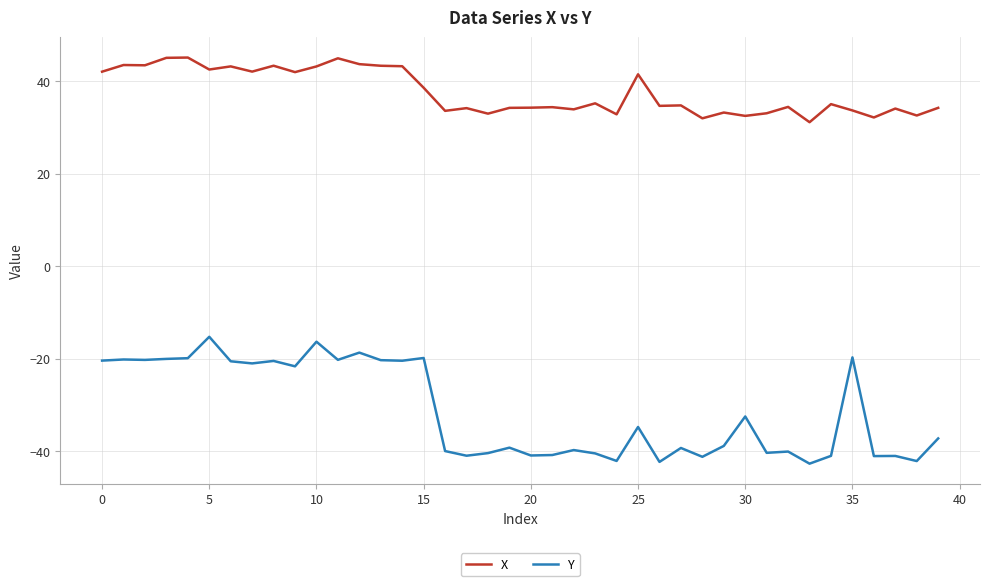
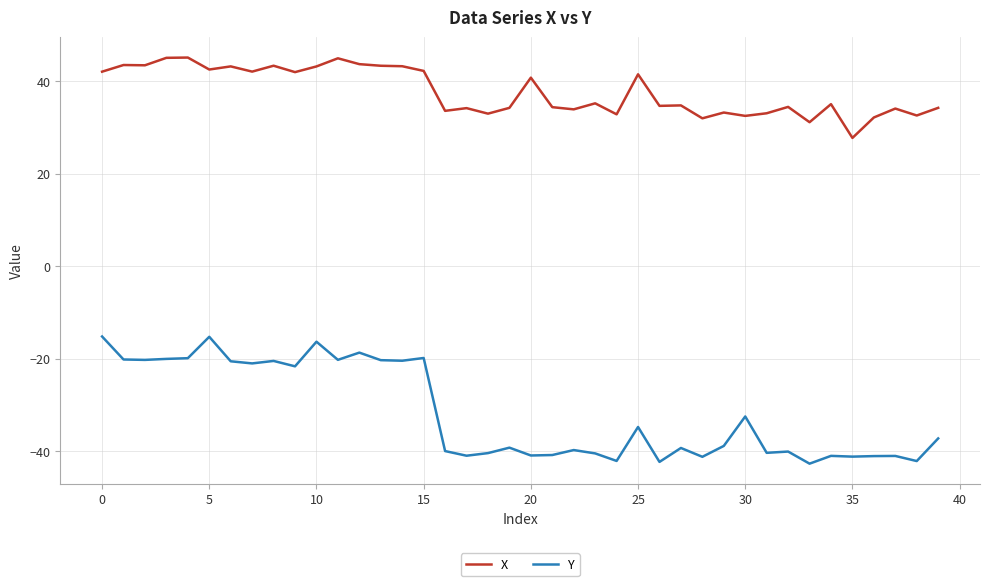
Y, 0: -20 -> -15
X, 15: 39 -> 42
X, 20: 34 -> 41
X, 35: 34 -> 28
Y, 35: -20 -> -41
